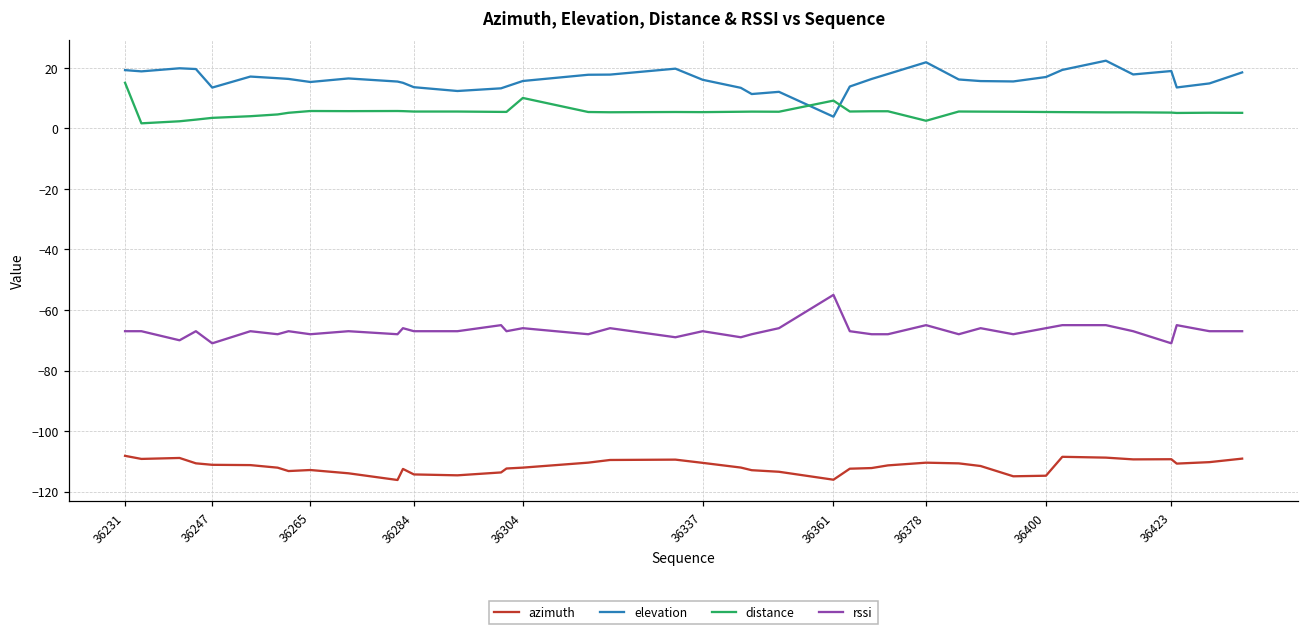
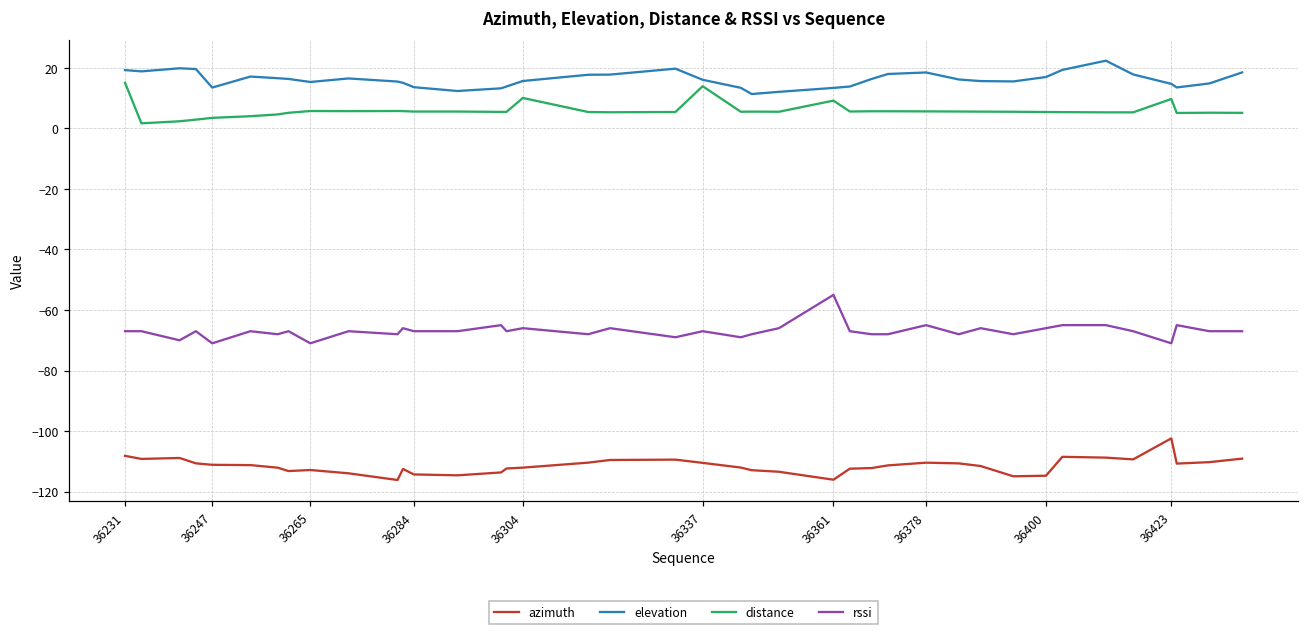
rssi, 36265: -68 -> -71
distance, 36337: 5 -> 14
elevation, 36361: 4 -> 13
elevation, 36378: 22 -> 18
distance, 36378: 3 -> 6
azimuth, 36423: -109 -> -102
elevation, 36423: 19 -> 15
distance, 36423: 5 -> 10
